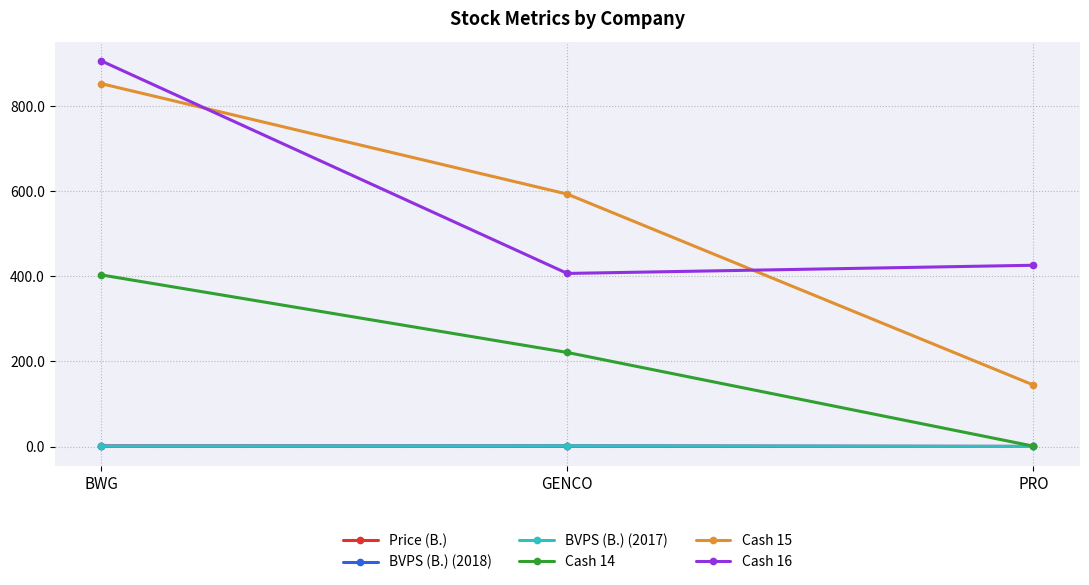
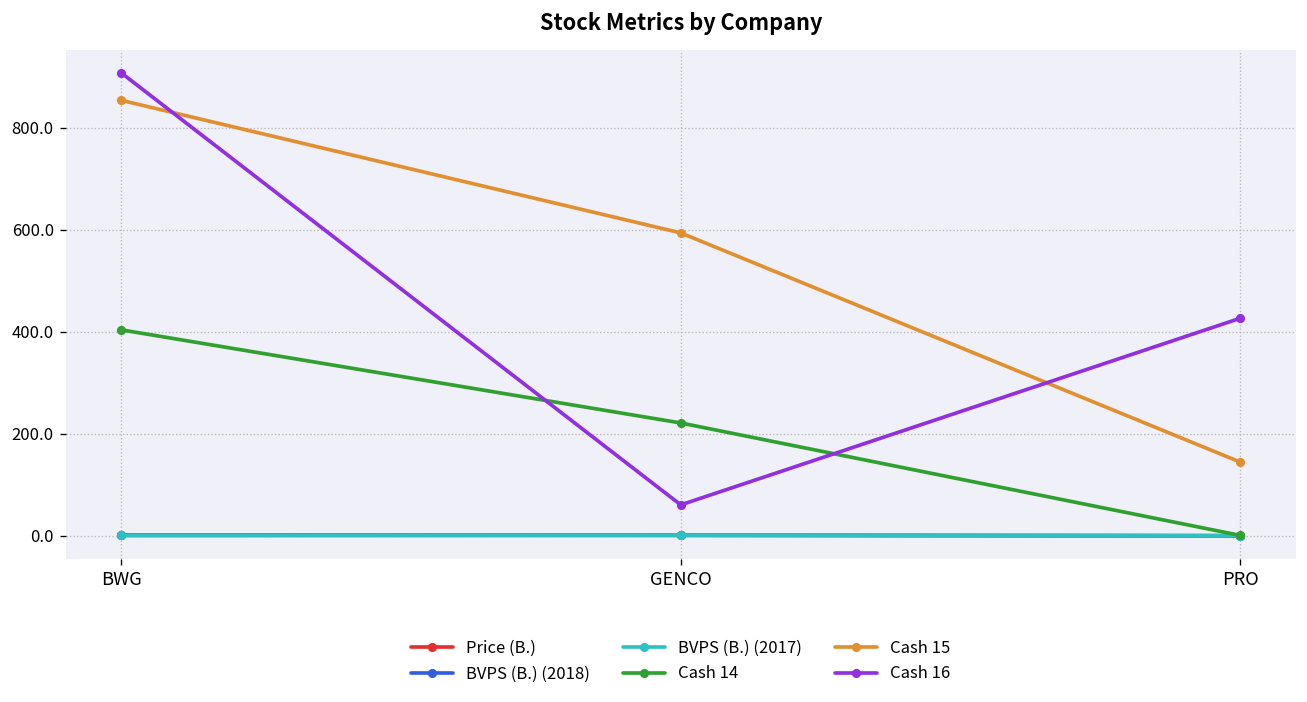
Cash 16, GENCO: 410 -> 60
